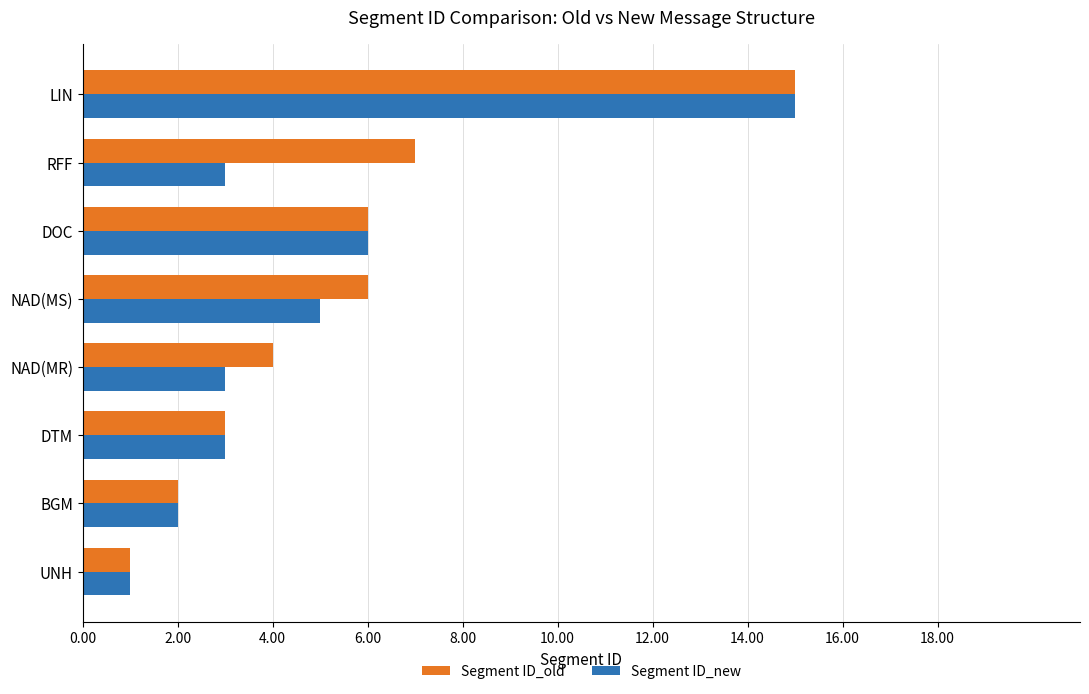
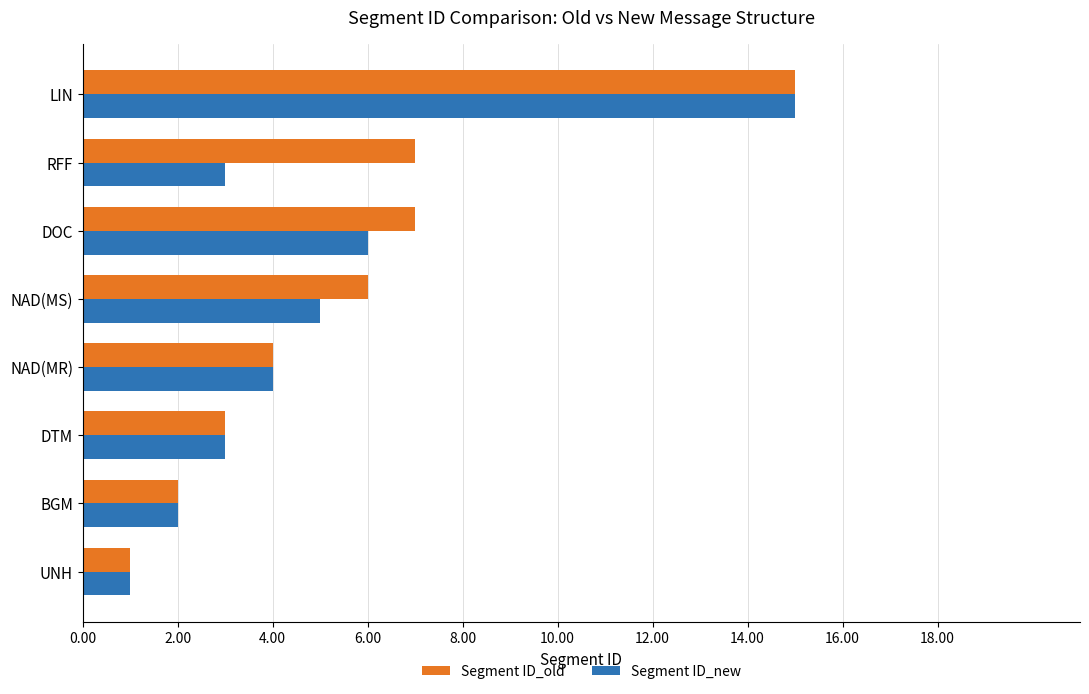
Segment ID_old, DOC: 6 -> 7
Segment ID_new, NAD(MR): 3 -> 4
